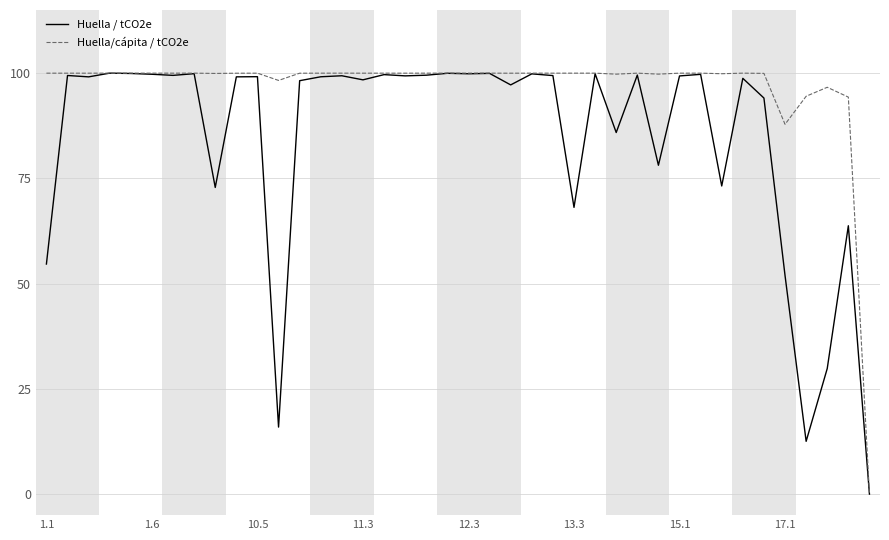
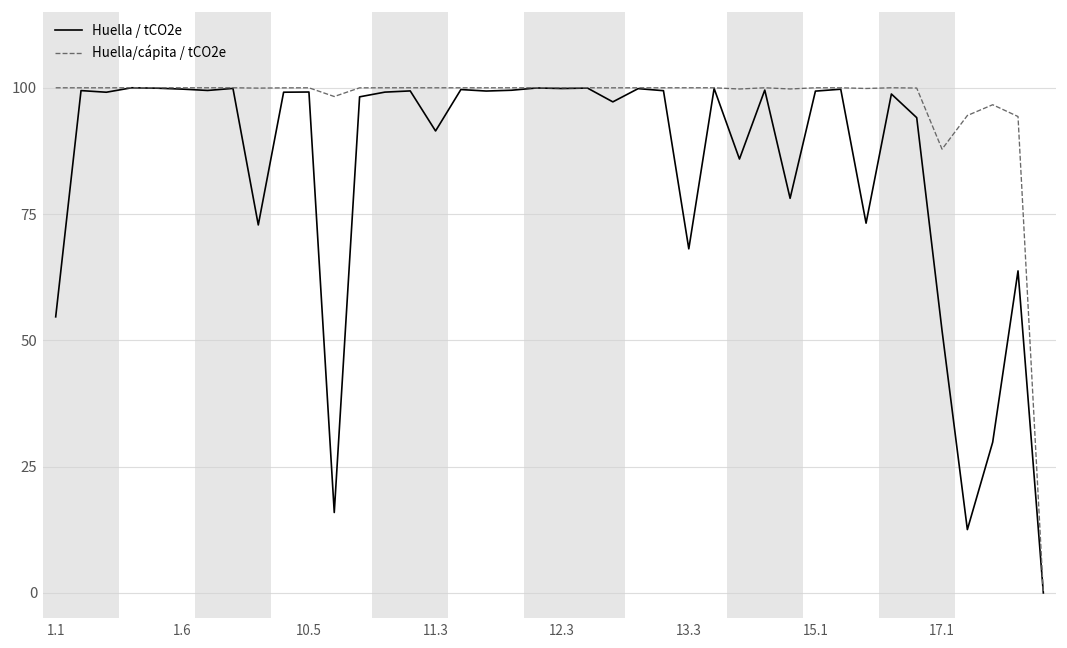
Huella / tCO2e, 11.3: 98 -> 91
